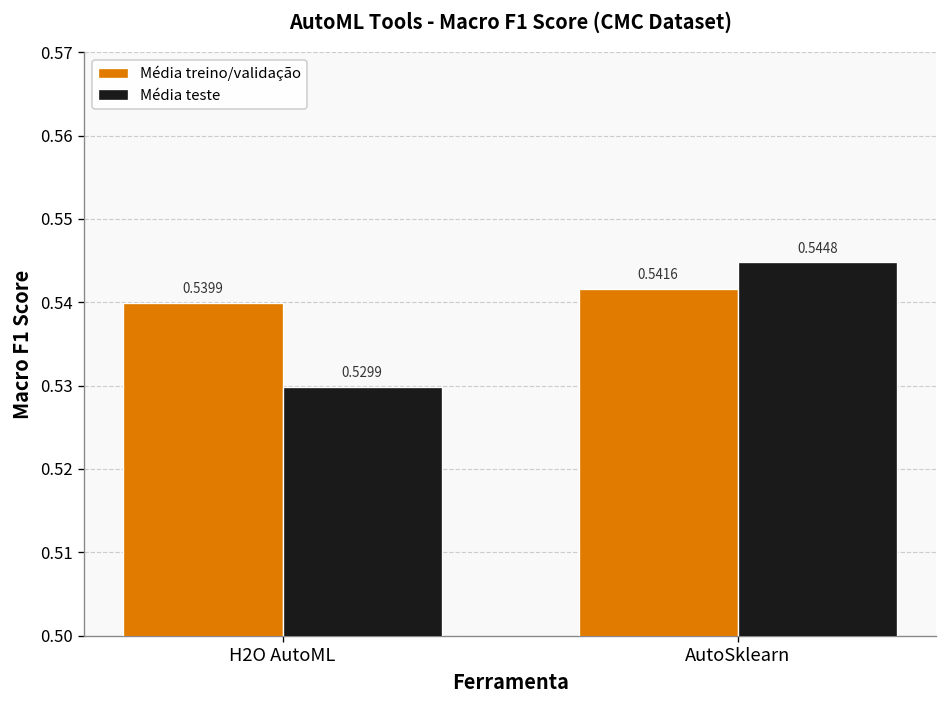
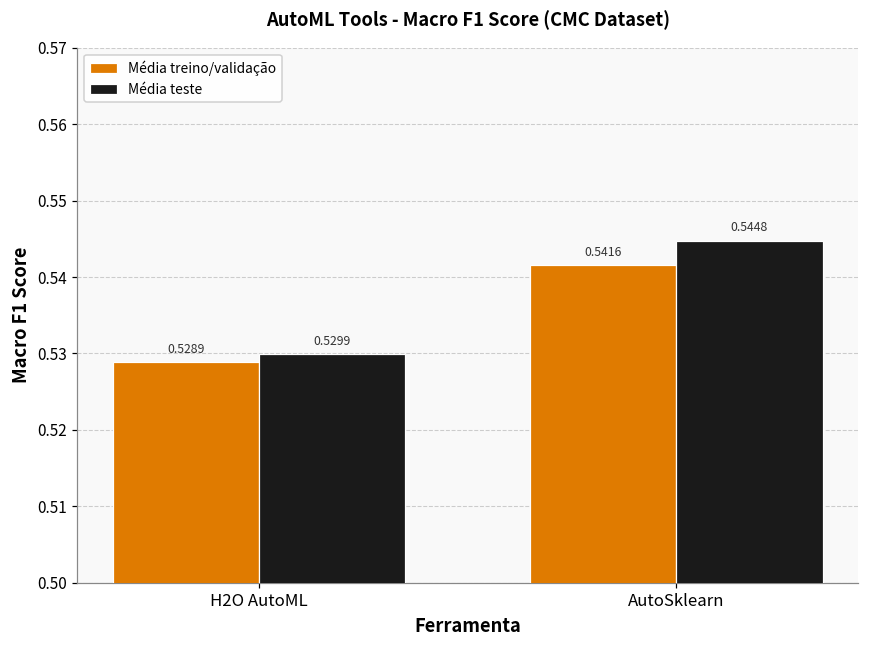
Média treino/validação, H2O AutoML: 0.5399 -> 0.5289
